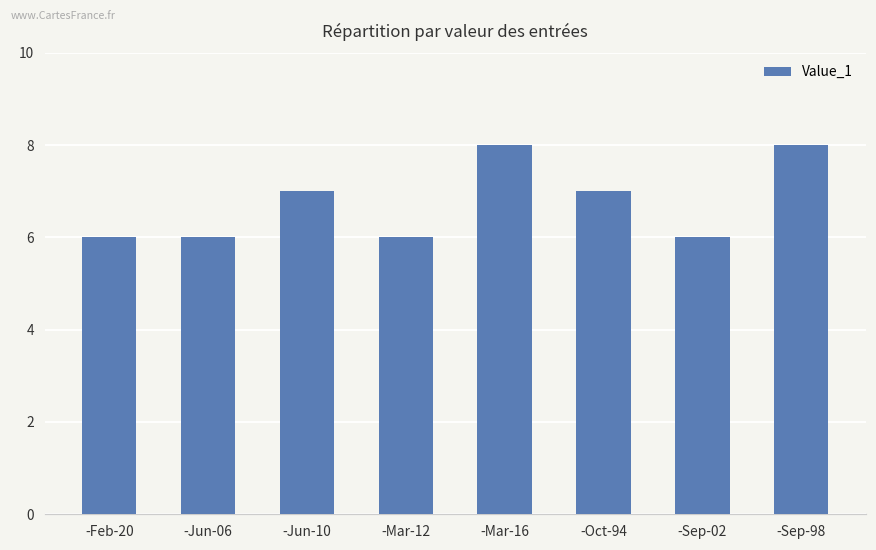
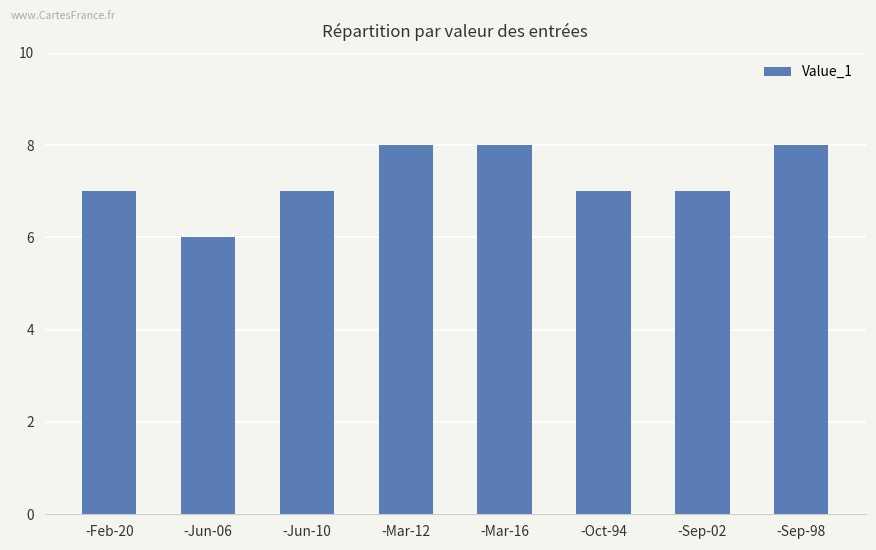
-Feb-20: 6 -> 7
-Mar-12: 6 -> 8
-Sep-02: 6 -> 7
